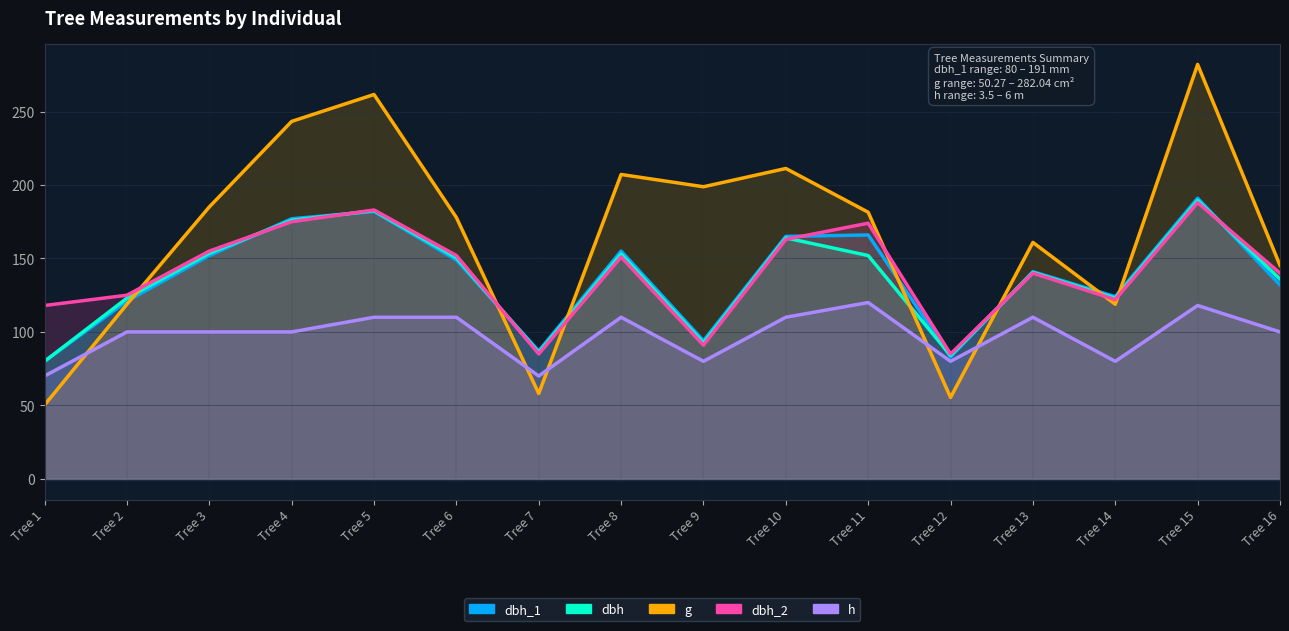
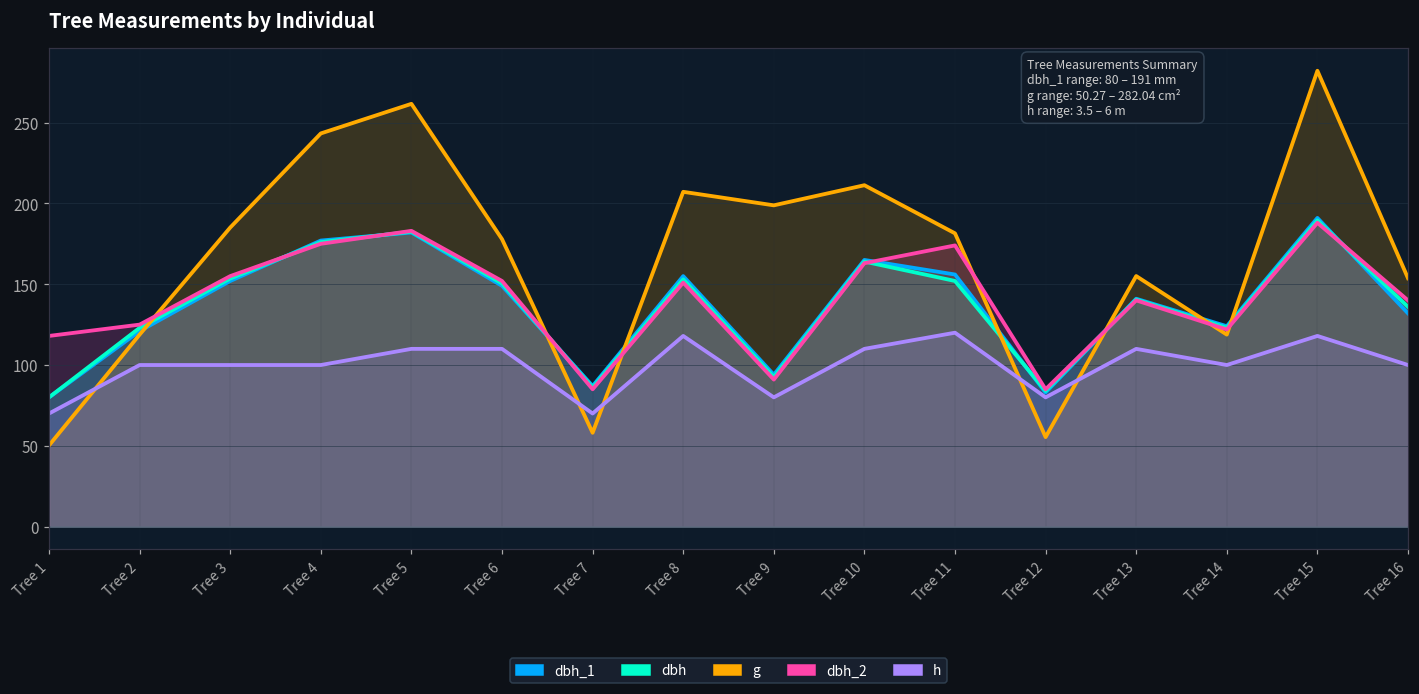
h, Tree 8: 110 -> 118
dbh_1, Tree 11: 166 -> 156
g, Tree 13: 161 -> 155
h, Tree 14: 80 -> 100
g, Tree 16: 145 -> 154
